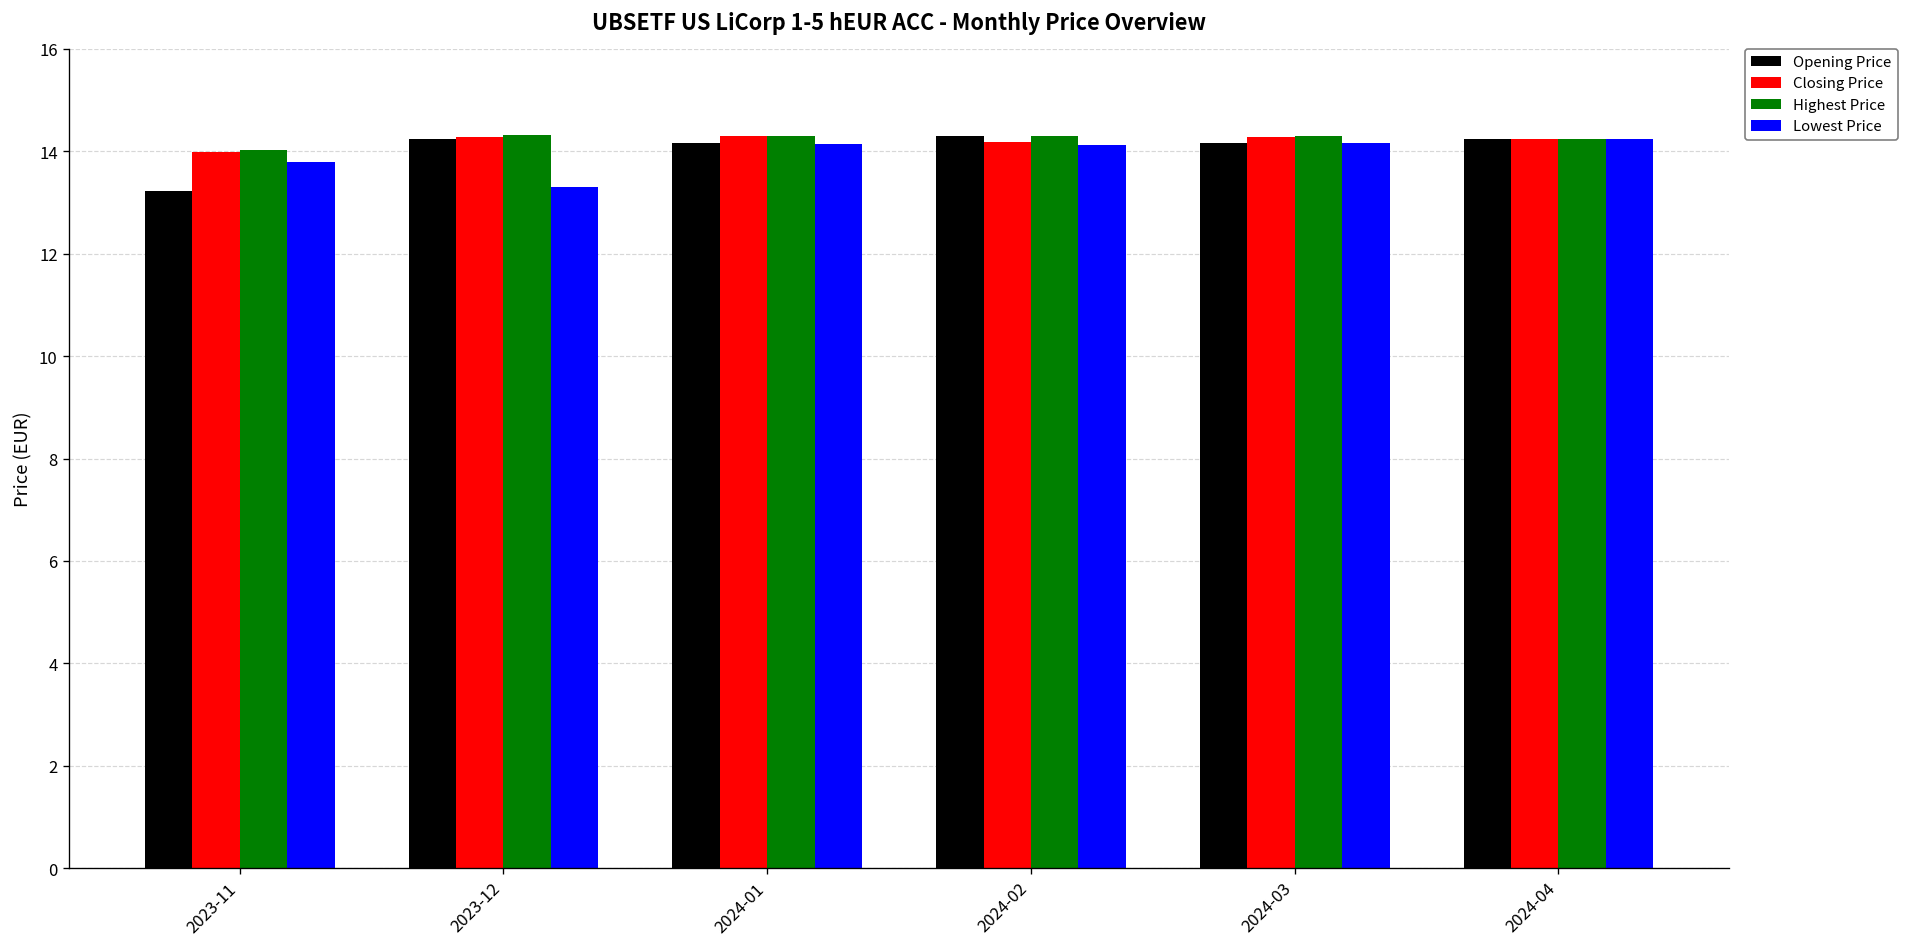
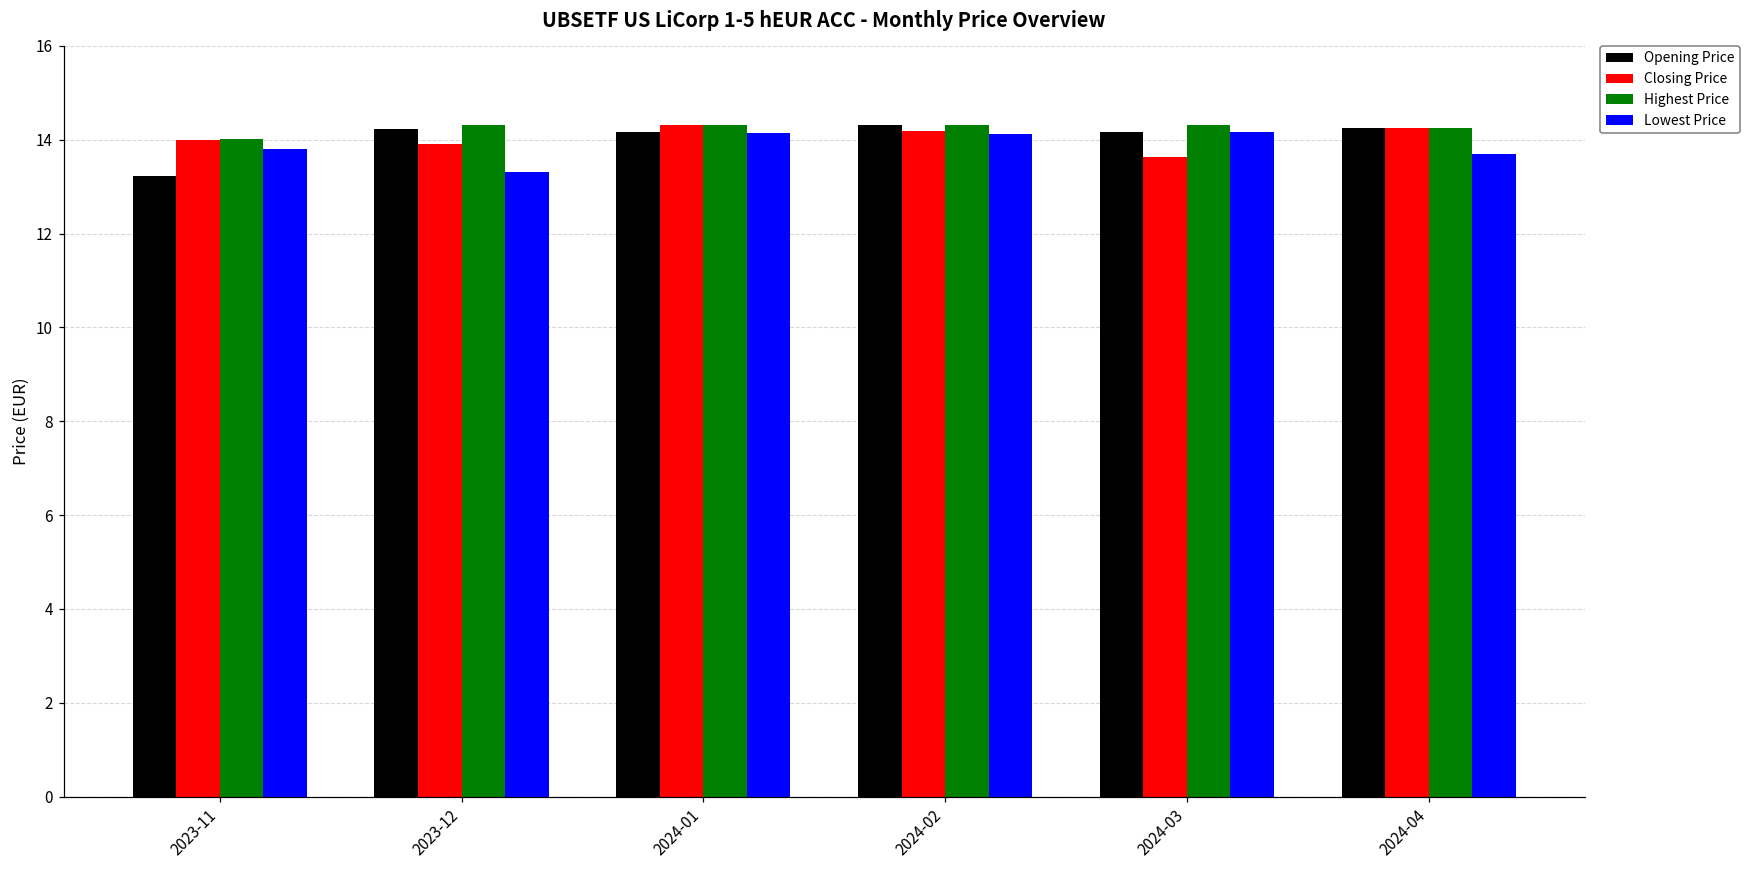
Closing Price, 2023-12: 14.3 -> 13.9
Closing Price, 2024-03: 14.3 -> 13.6
Lowest Price, 2024-04: 14.2 -> 13.7
